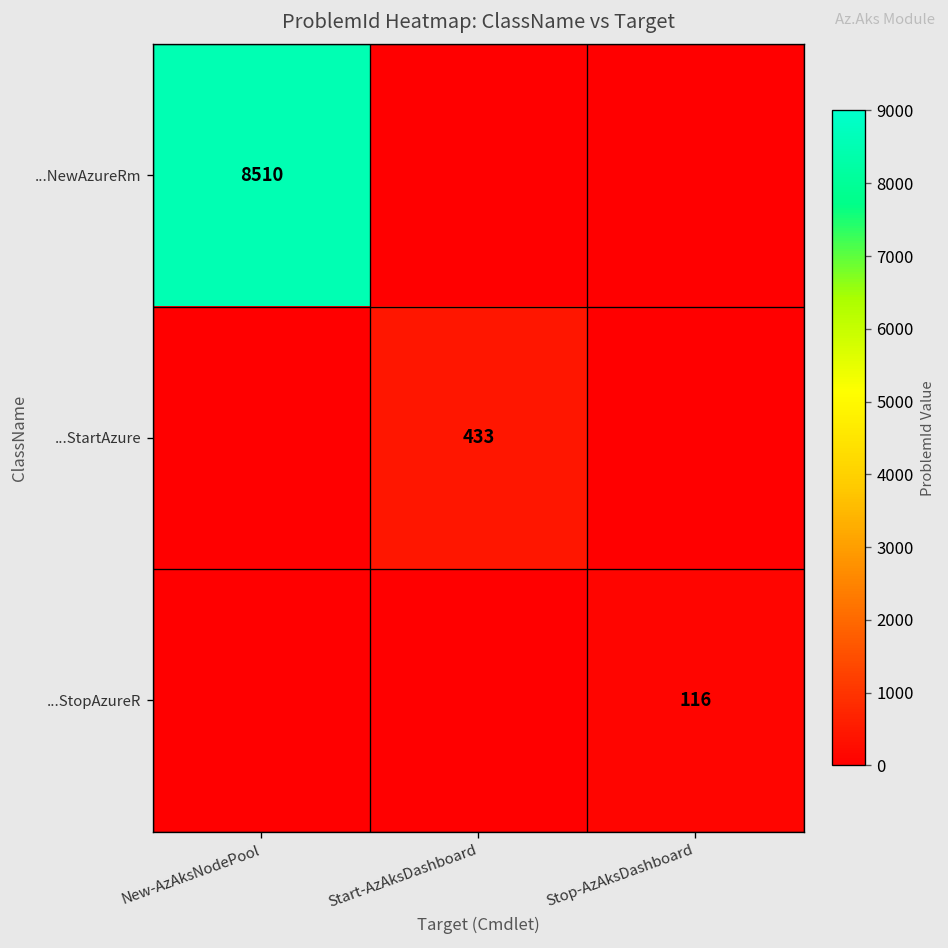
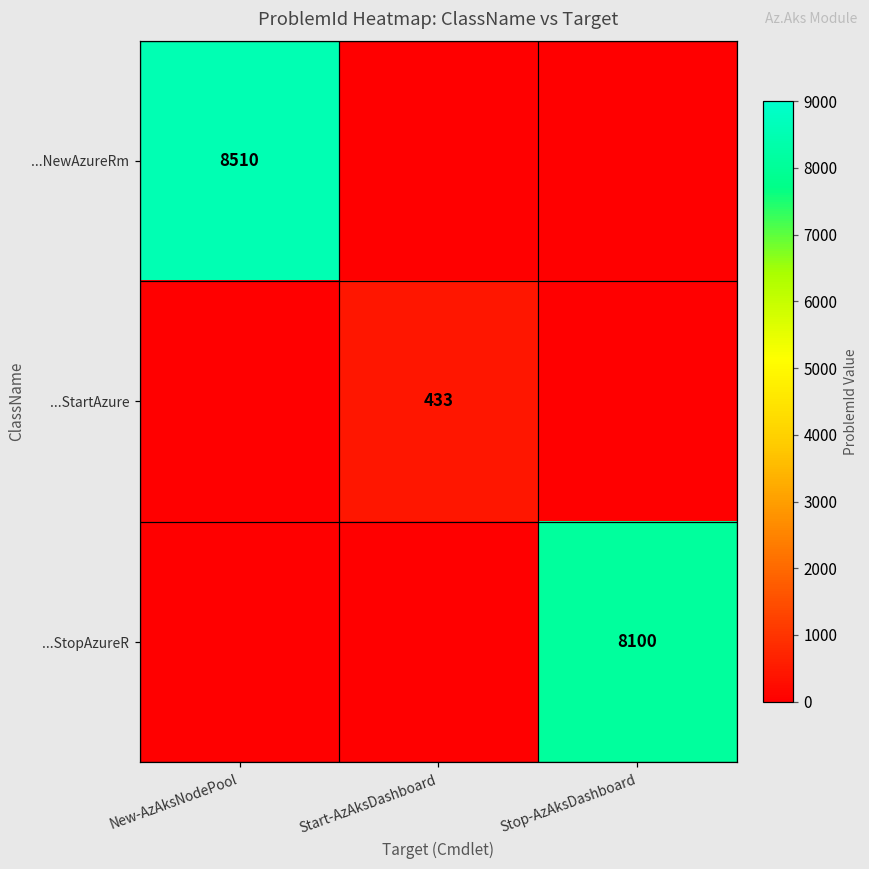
...StopAzureR, Stop-AzAksDashboard: 116 -> 8100
